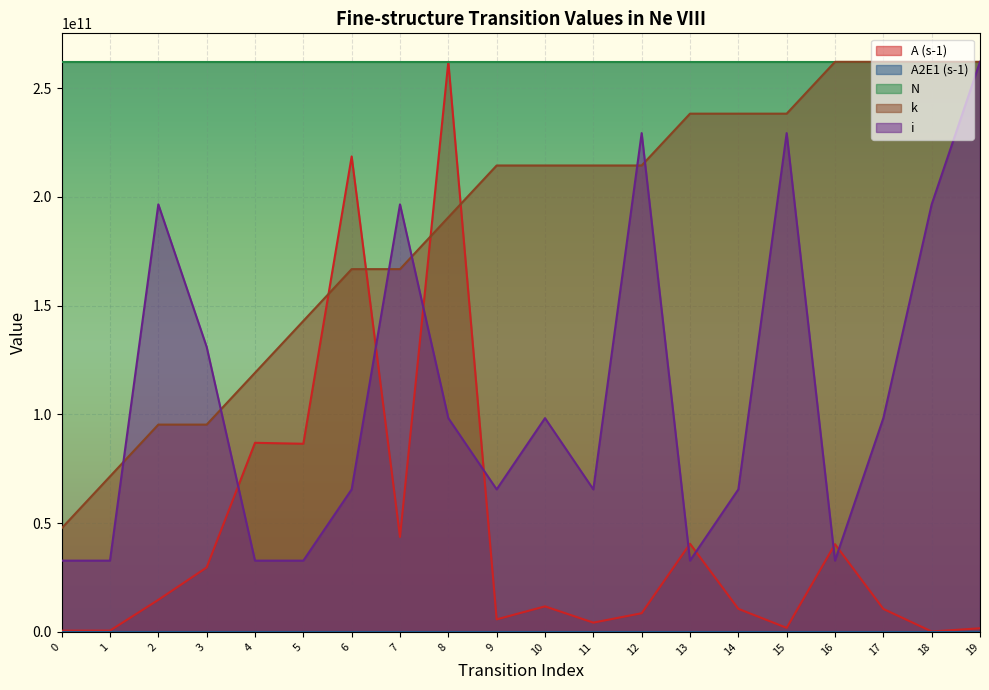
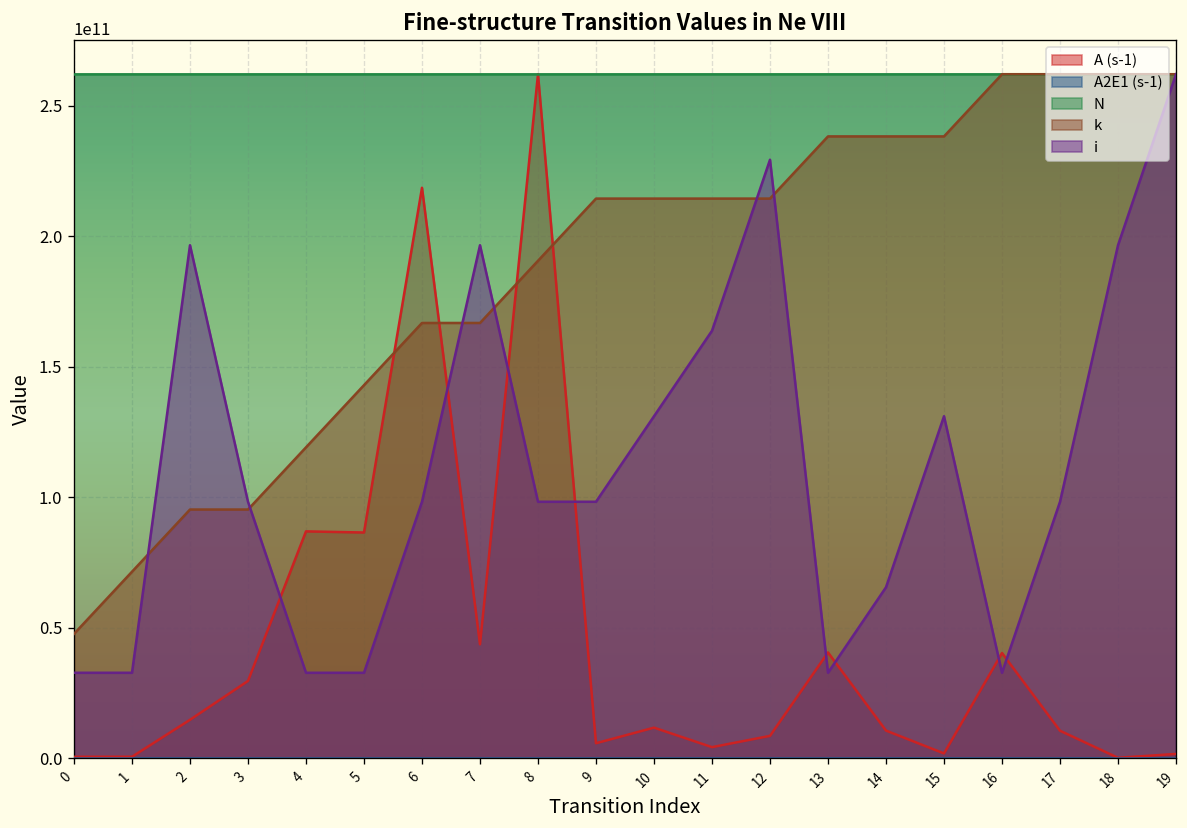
i, 3: 131000000000 -> 98000000000
i, 6: 66000000000 -> 98000000000
i, 9: 66000000000 -> 98000000000
i, 10: 98000000000 -> 131000000000
i, 11: 66000000000 -> 164000000000
i, 15: 229000000000 -> 131000000000
